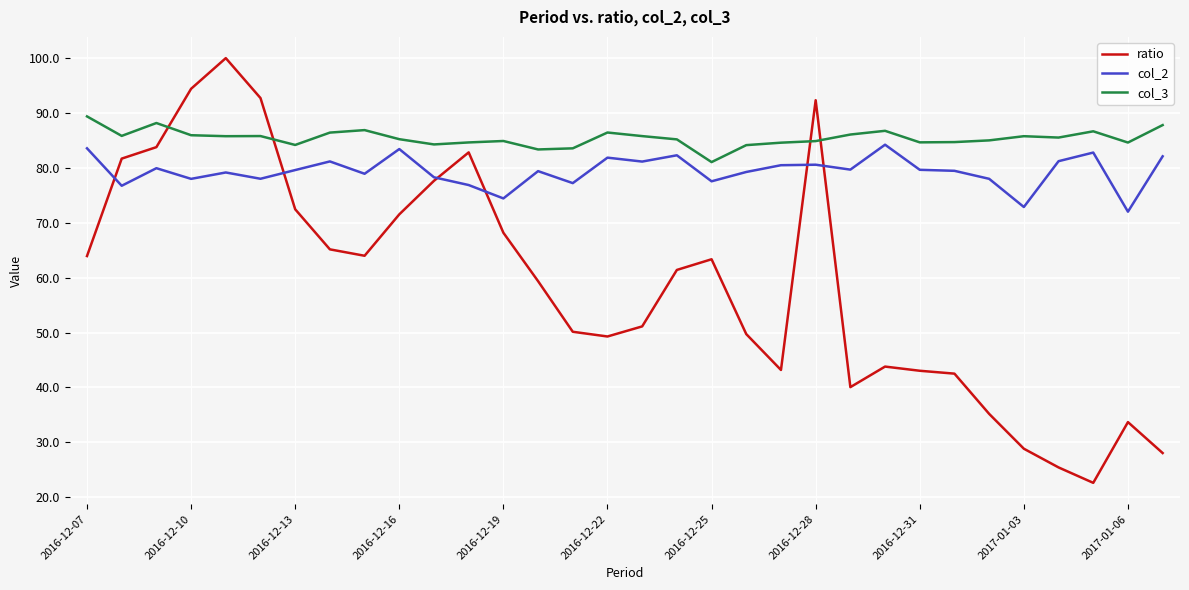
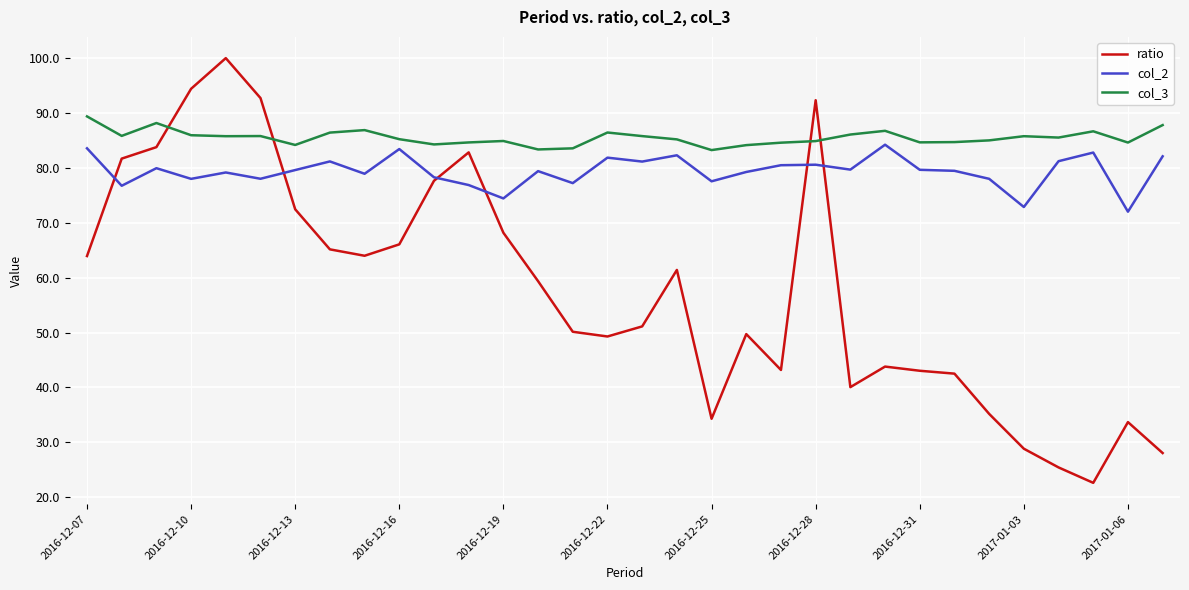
ratio, 2016-12-16: 72 -> 66
ratio, 2016-12-25: 63 -> 34
col_3, 2016-12-25: 81 -> 83
